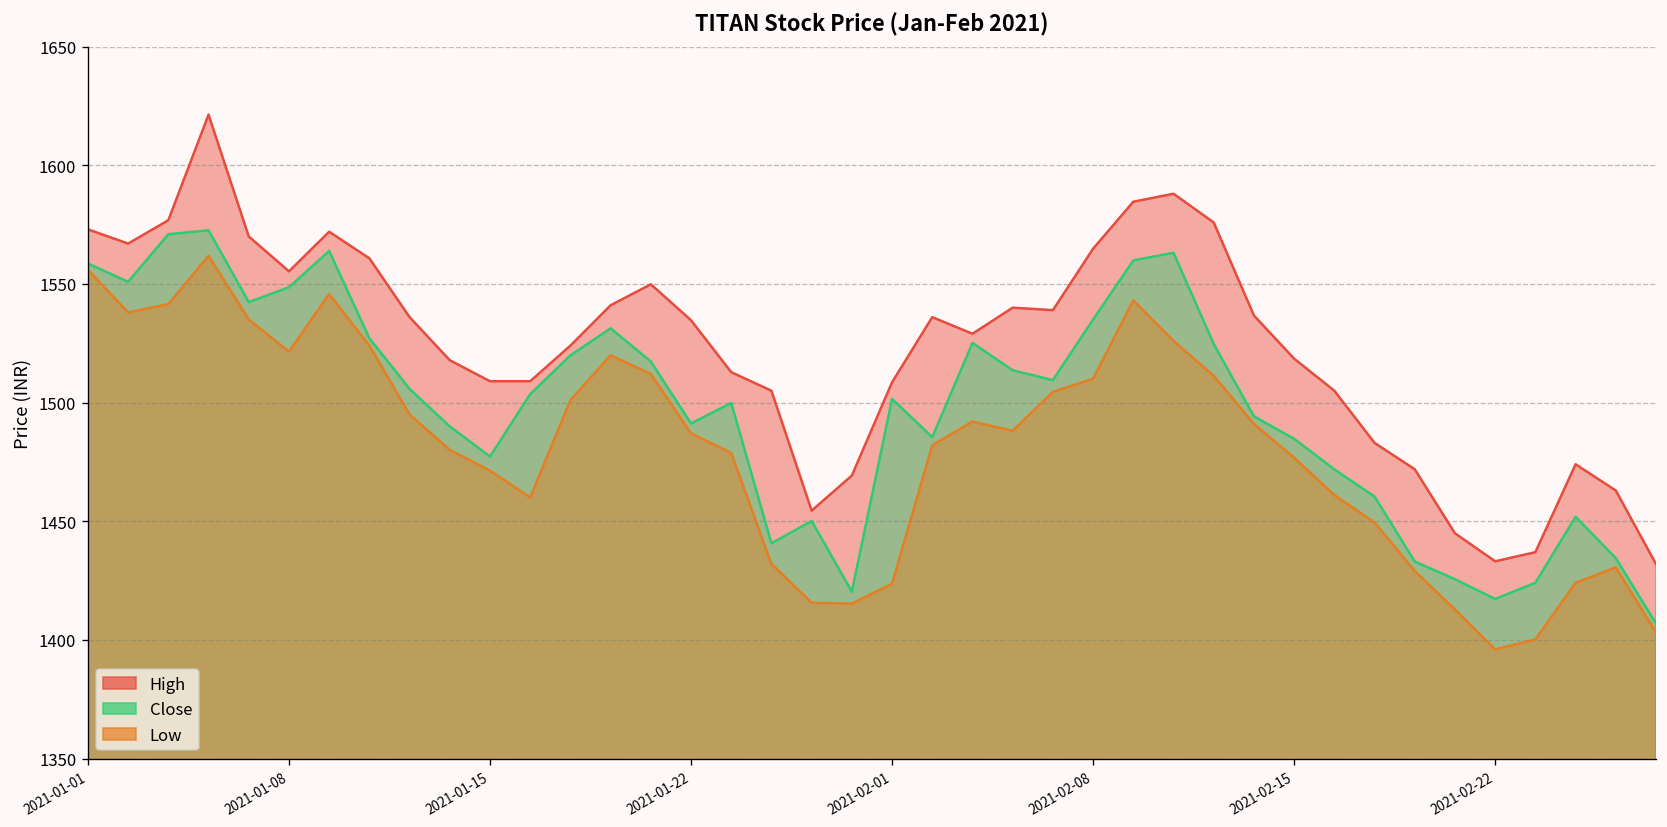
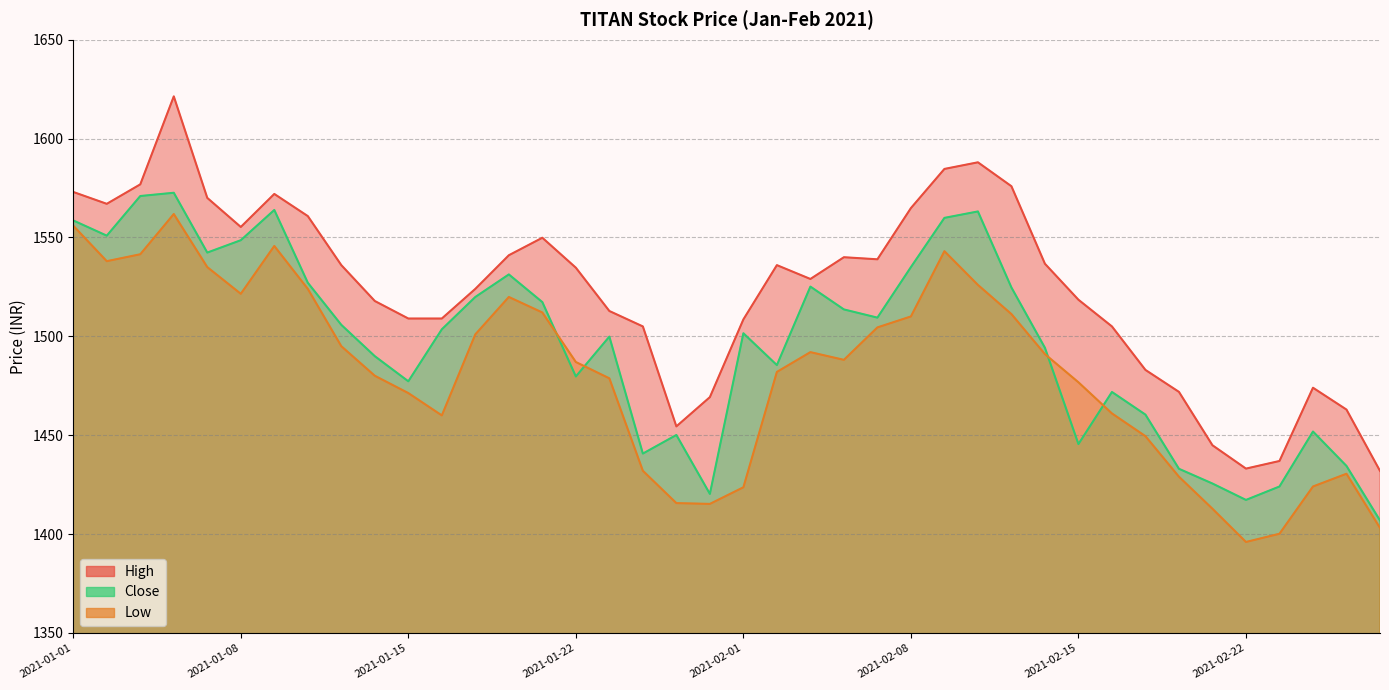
Close, 2021-01-22: 1491 -> 1480
Close, 2021-02-15: 1485 -> 1446
